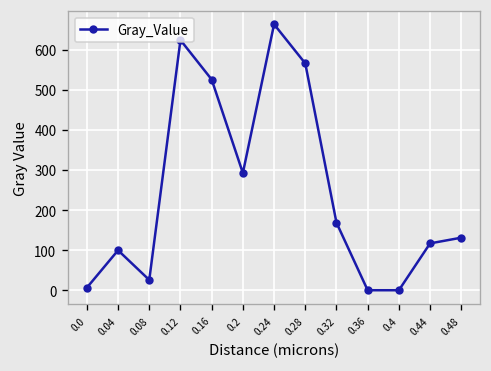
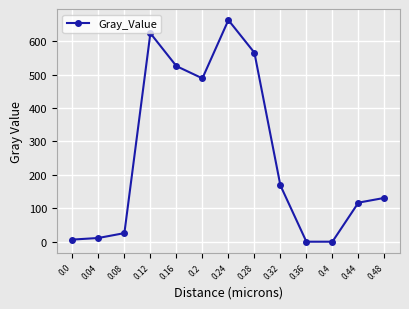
0.04: 100 -> 10
0.2: 290 -> 490
